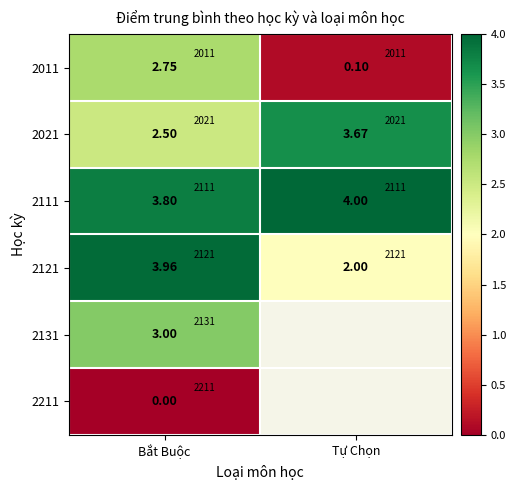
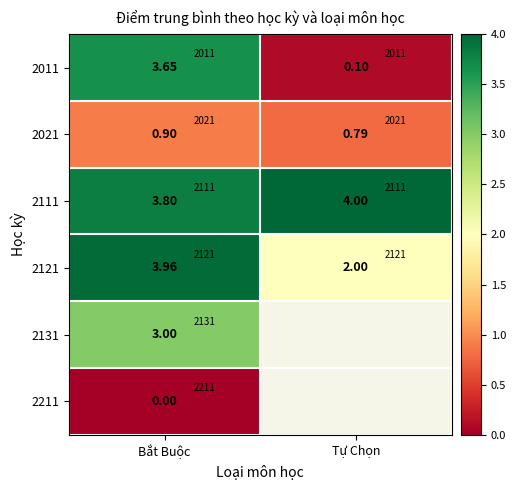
2011, Bắt Buộc: 2.75 -> 3.65
2021, Bắt Buộc: 2.50 -> 0.90
2021, Tự Chọn: 3.67 -> 0.79
